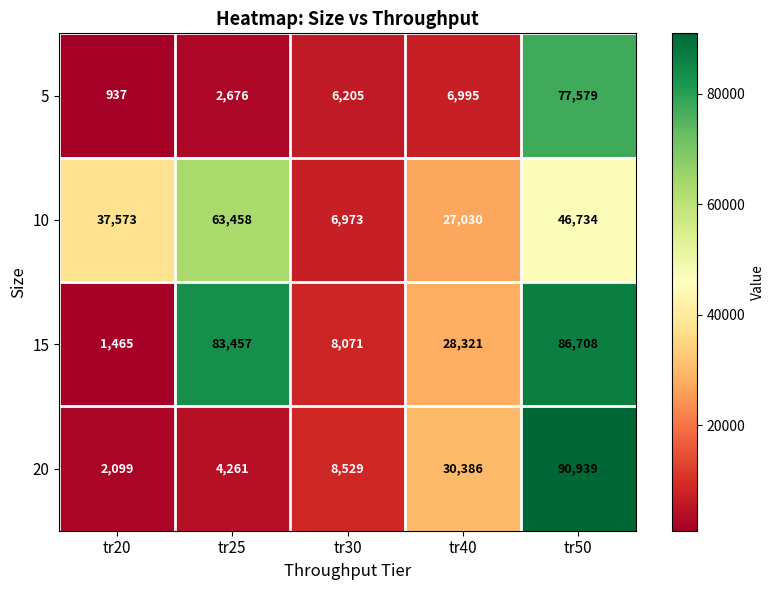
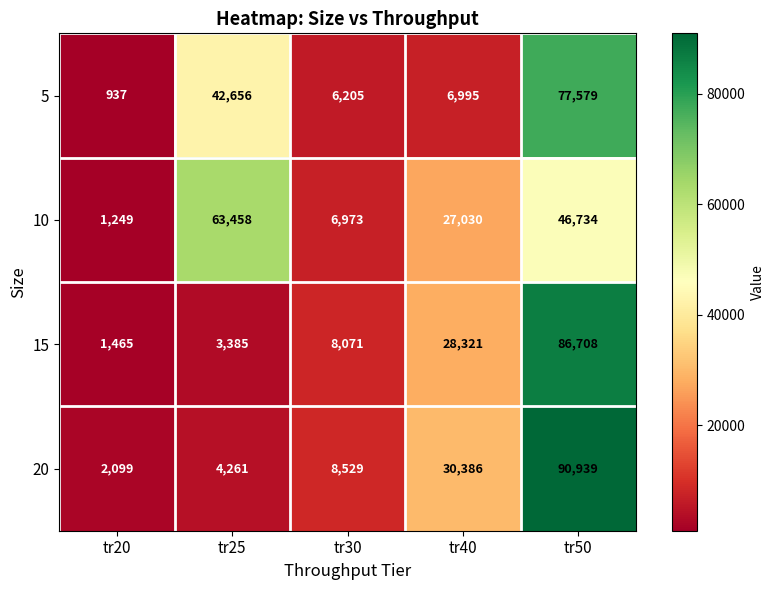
5, tr25: 2,676 -> 42,656
10, tr20: 37,573 -> 1,249
15, tr25: 83,457 -> 3,385
